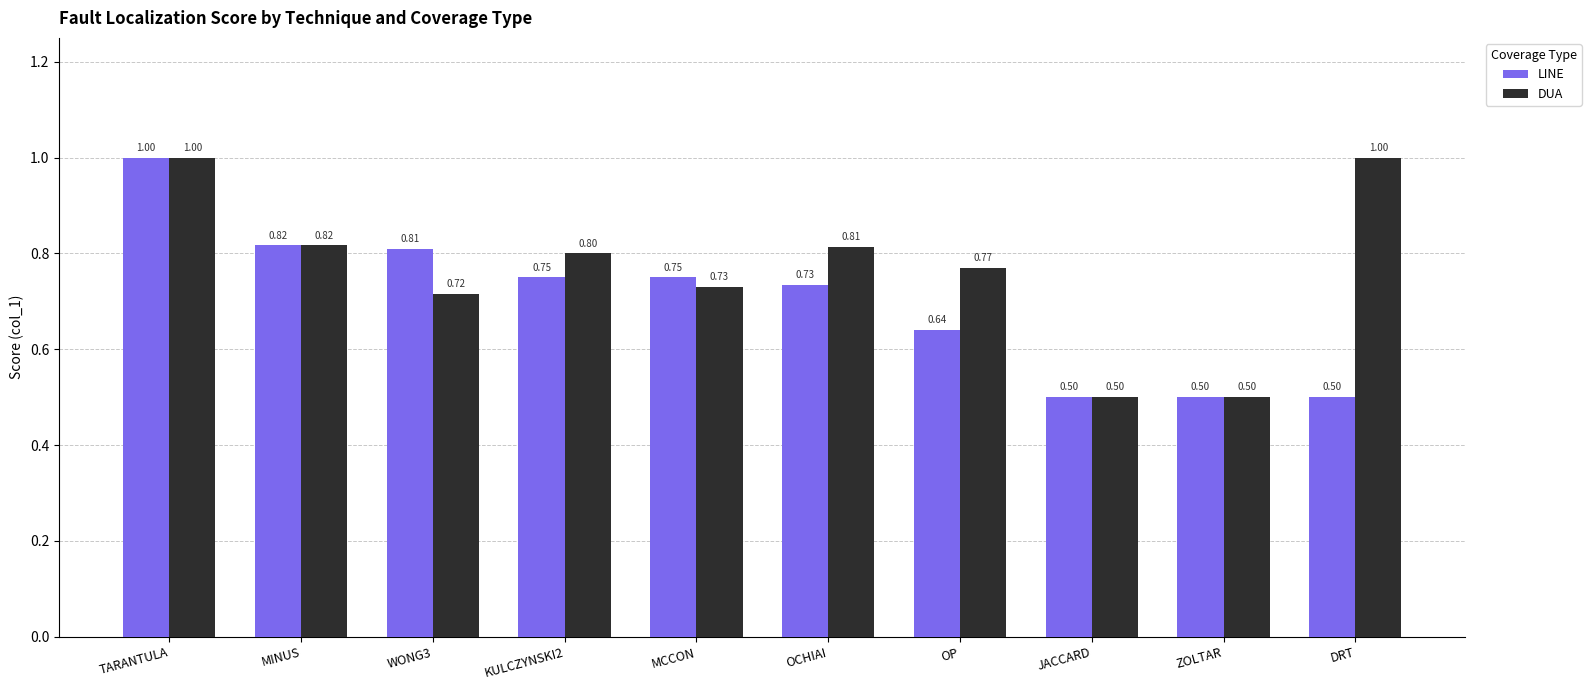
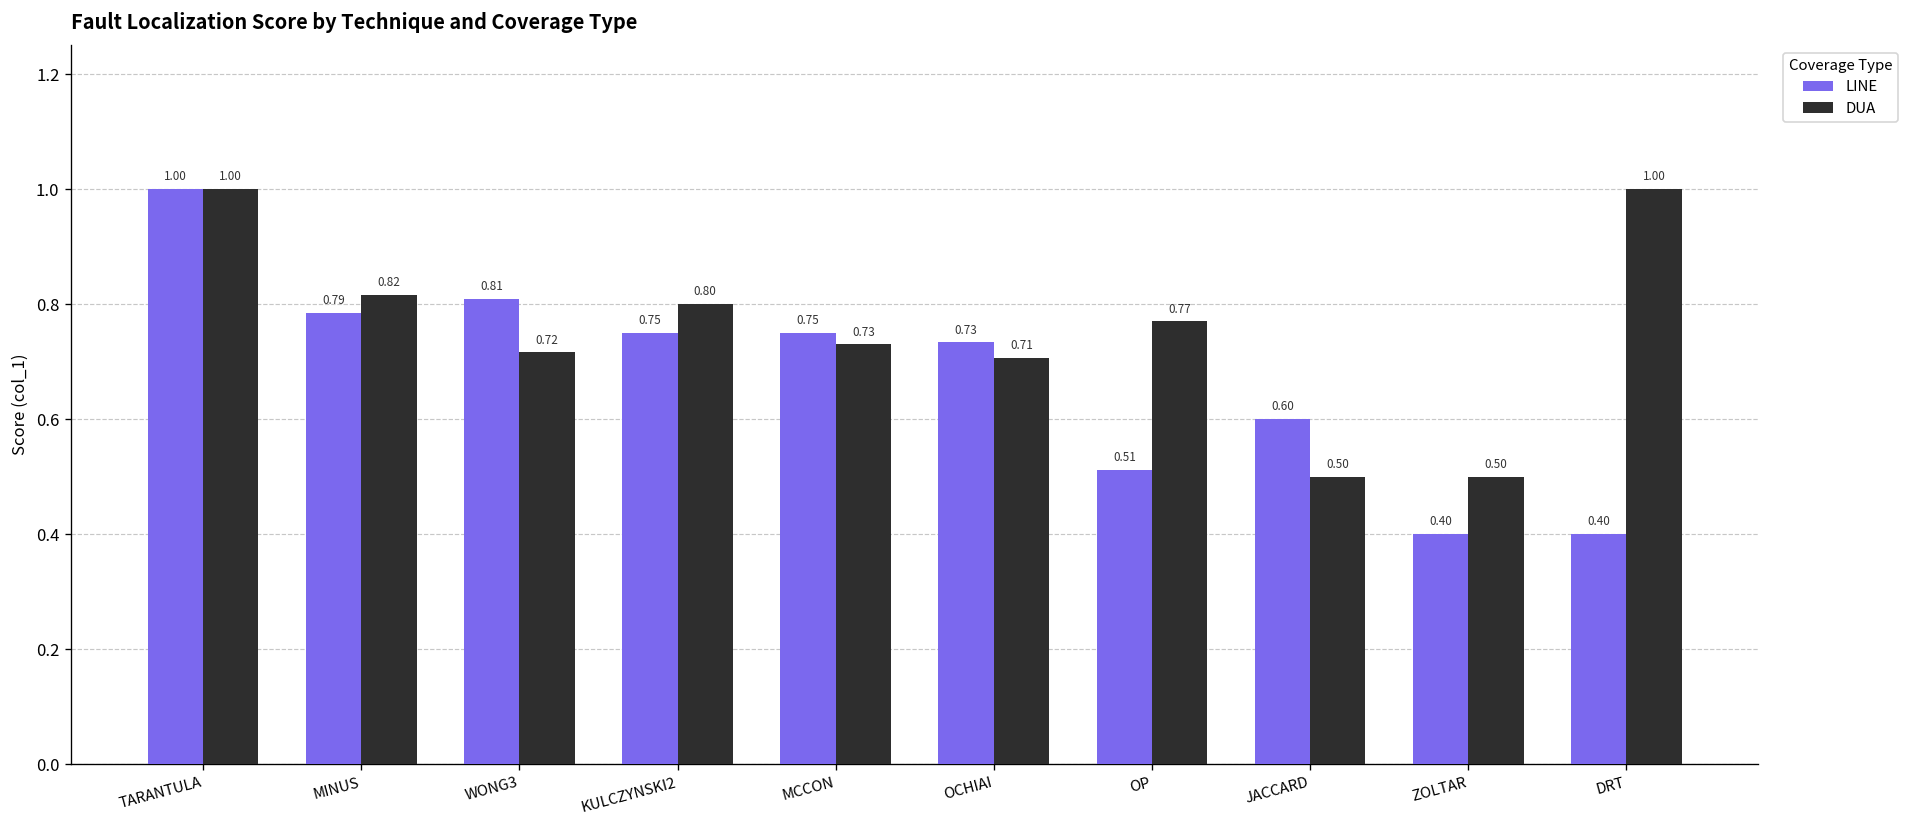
LINE, MINUS: 0.82 -> 0.79
DUA, OCHIAI: 0.81 -> 0.71
LINE, OP: 0.64 -> 0.51
LINE, JACCARD: 0.50 -> 0.60
LINE, ZOLTAR: 0.50 -> 0.40
LINE, DRT: 0.50 -> 0.40
